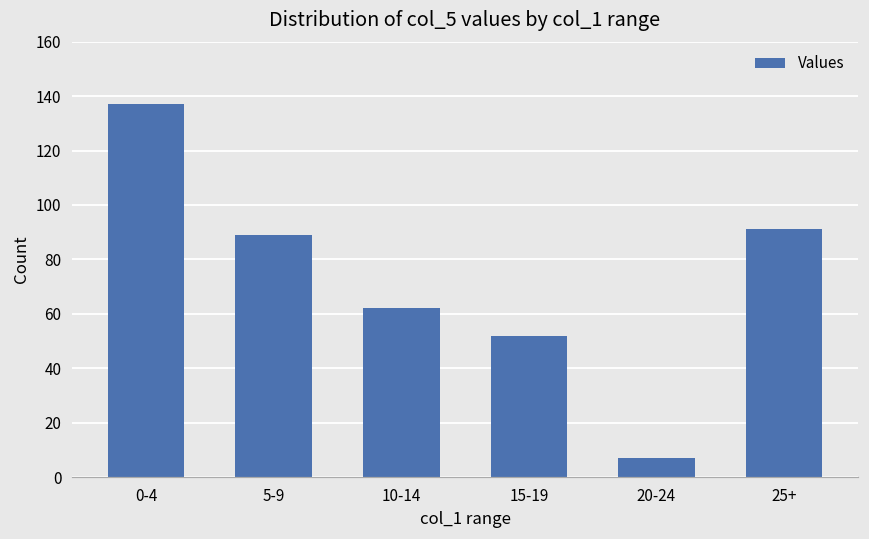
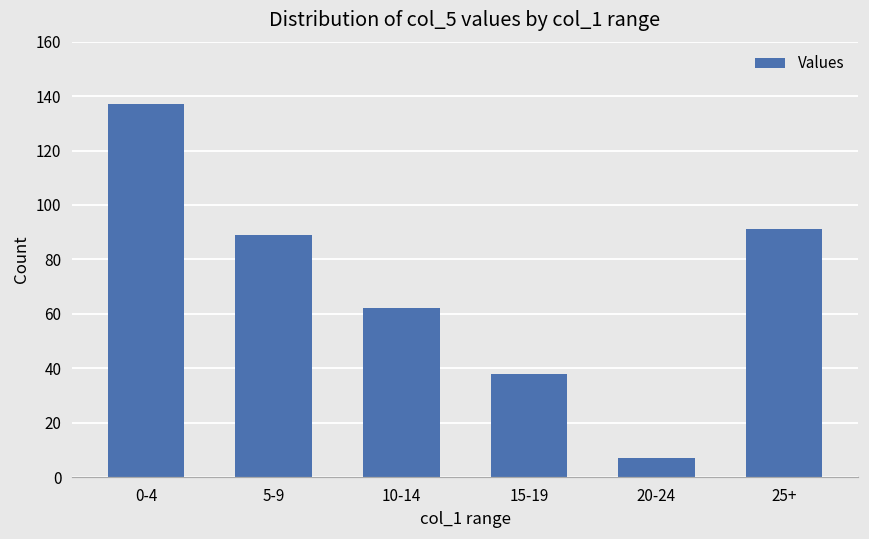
15-19: 52 -> 38
